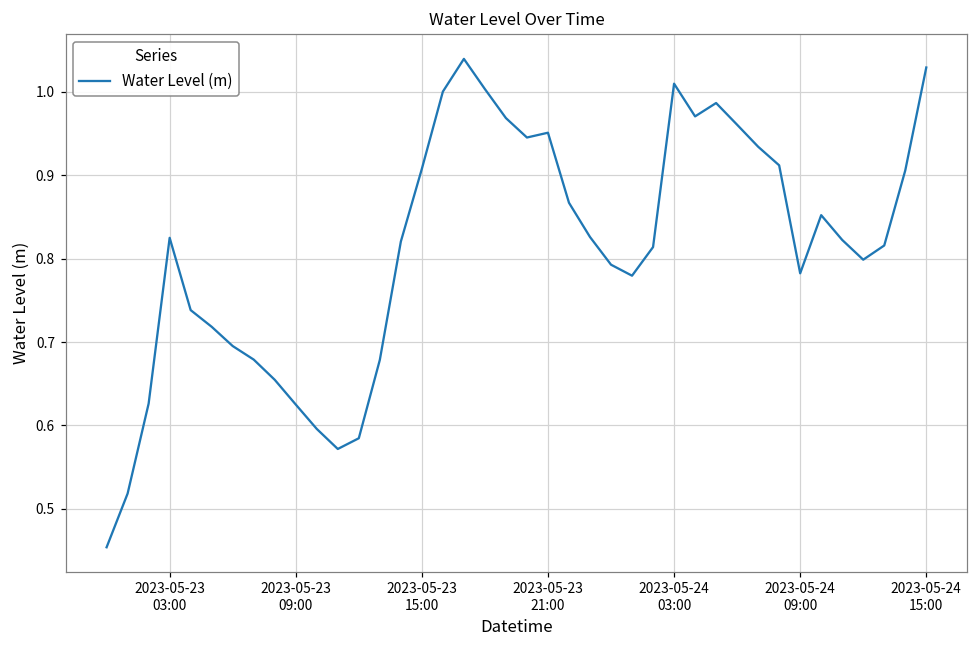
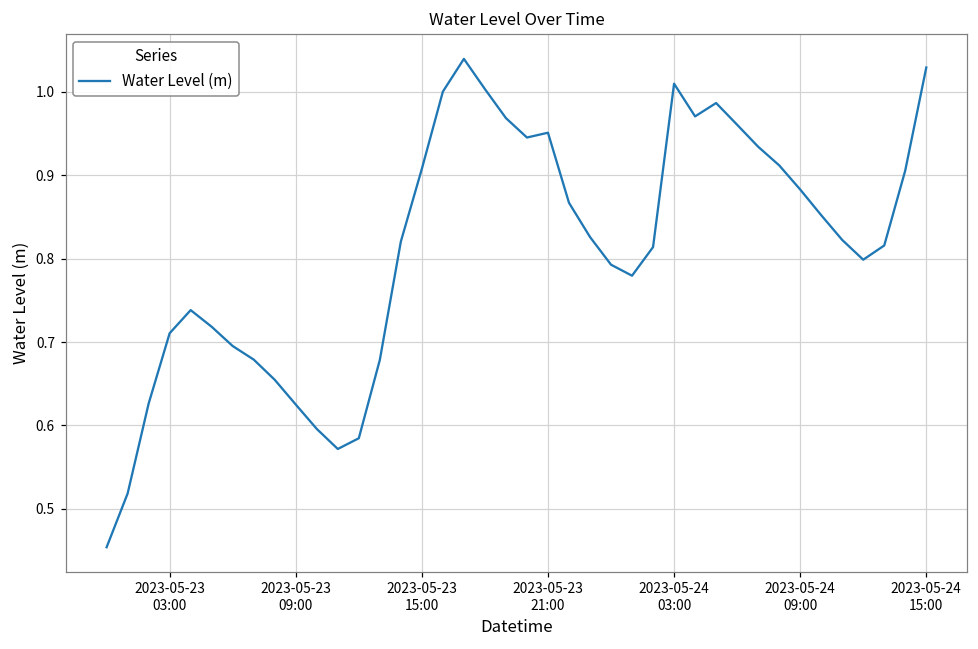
2023-05-23 03:00: 0.83 -> 0.71
2023-05-24 09:00: 0.78 -> 0.88
